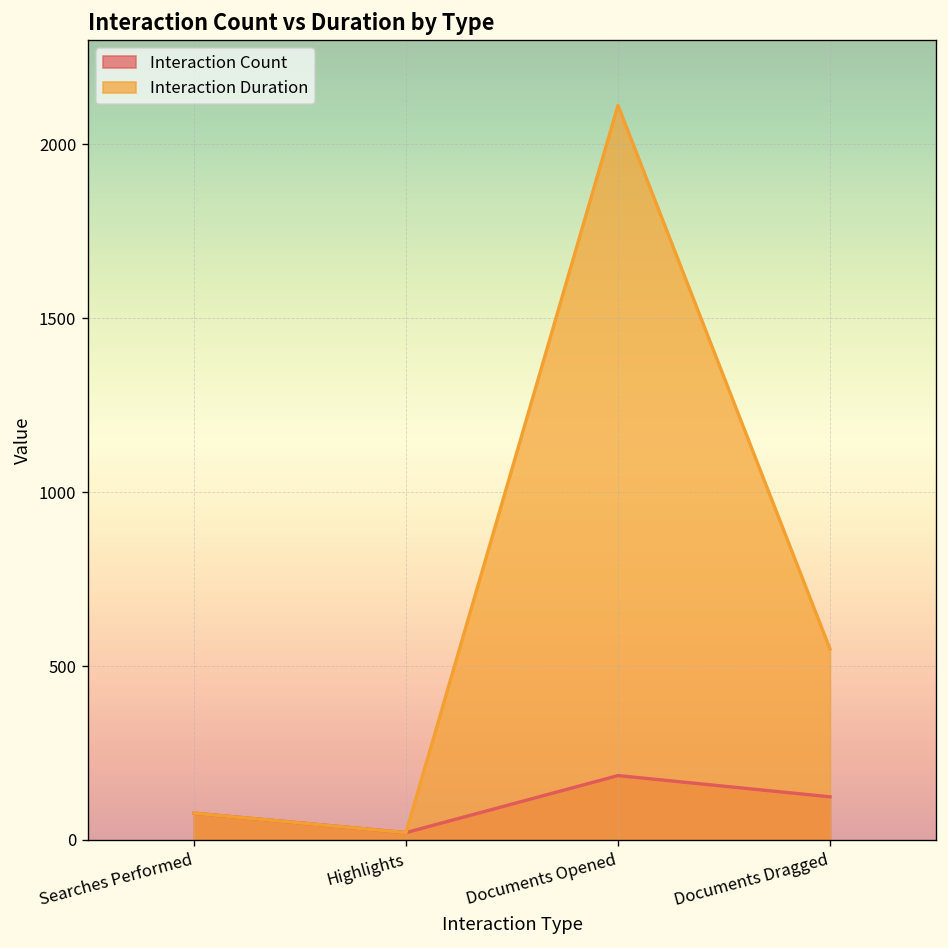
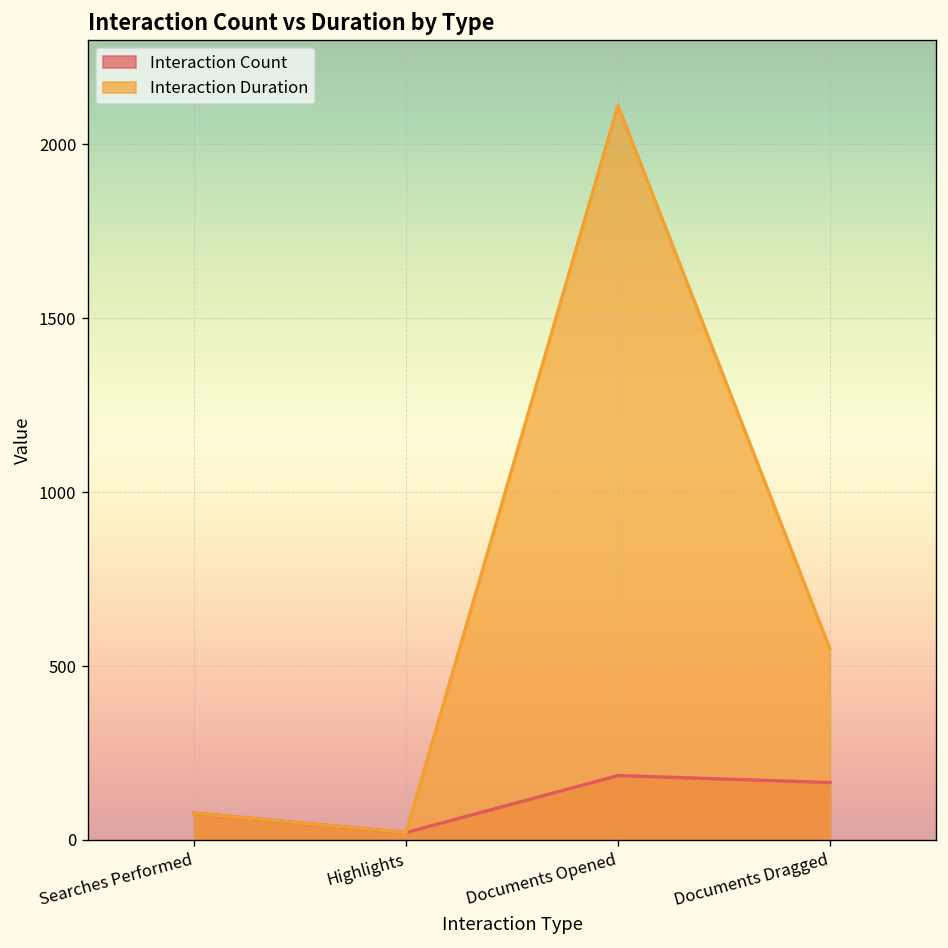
Interaction Count, Documents Dragged: 120 -> 170
